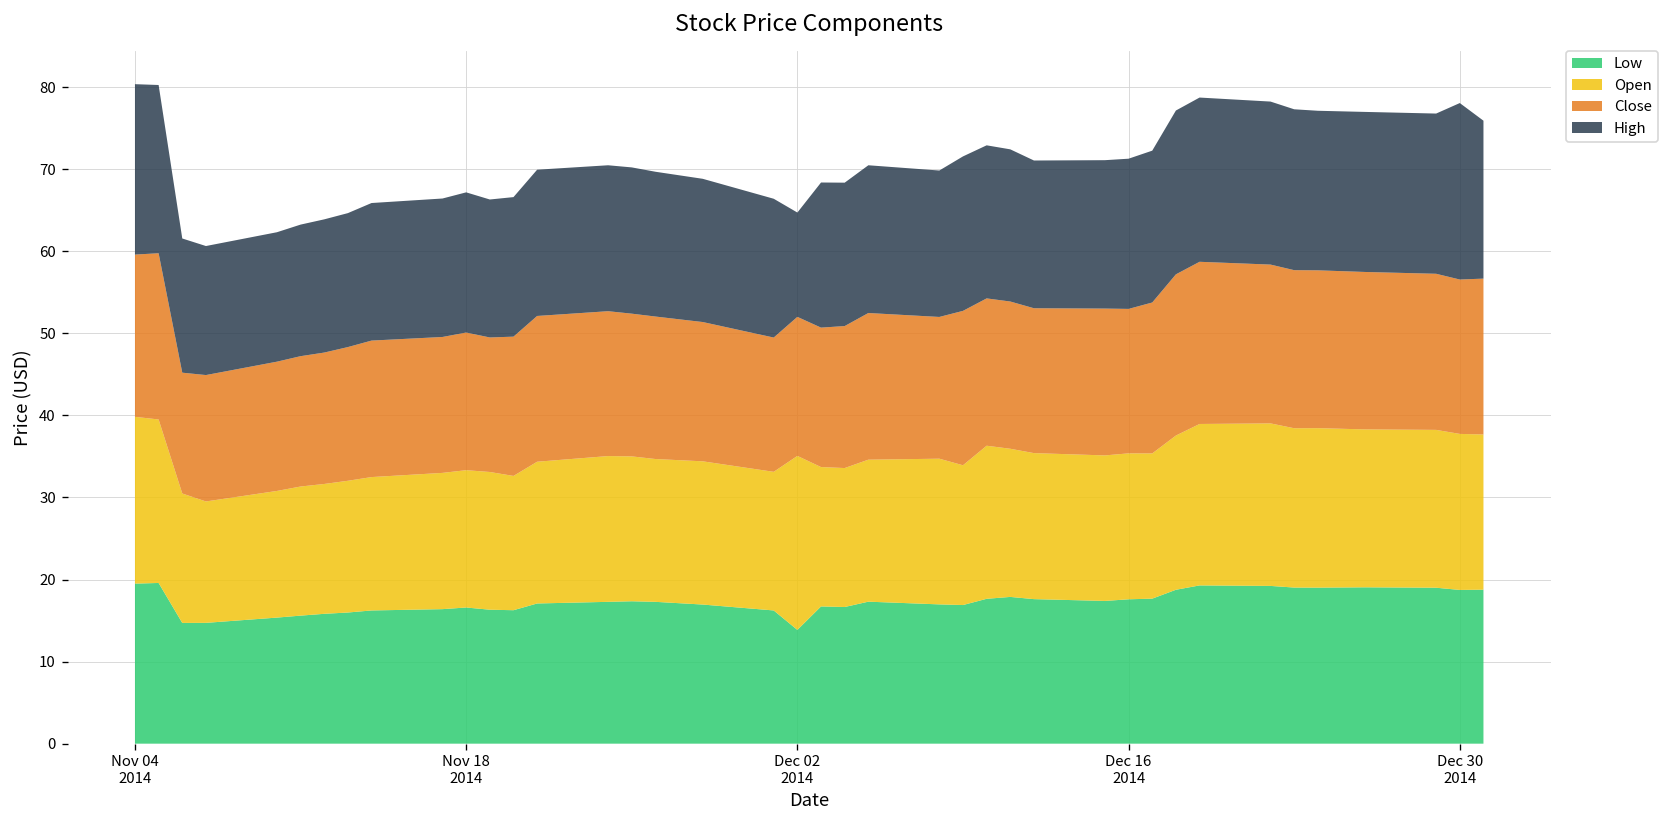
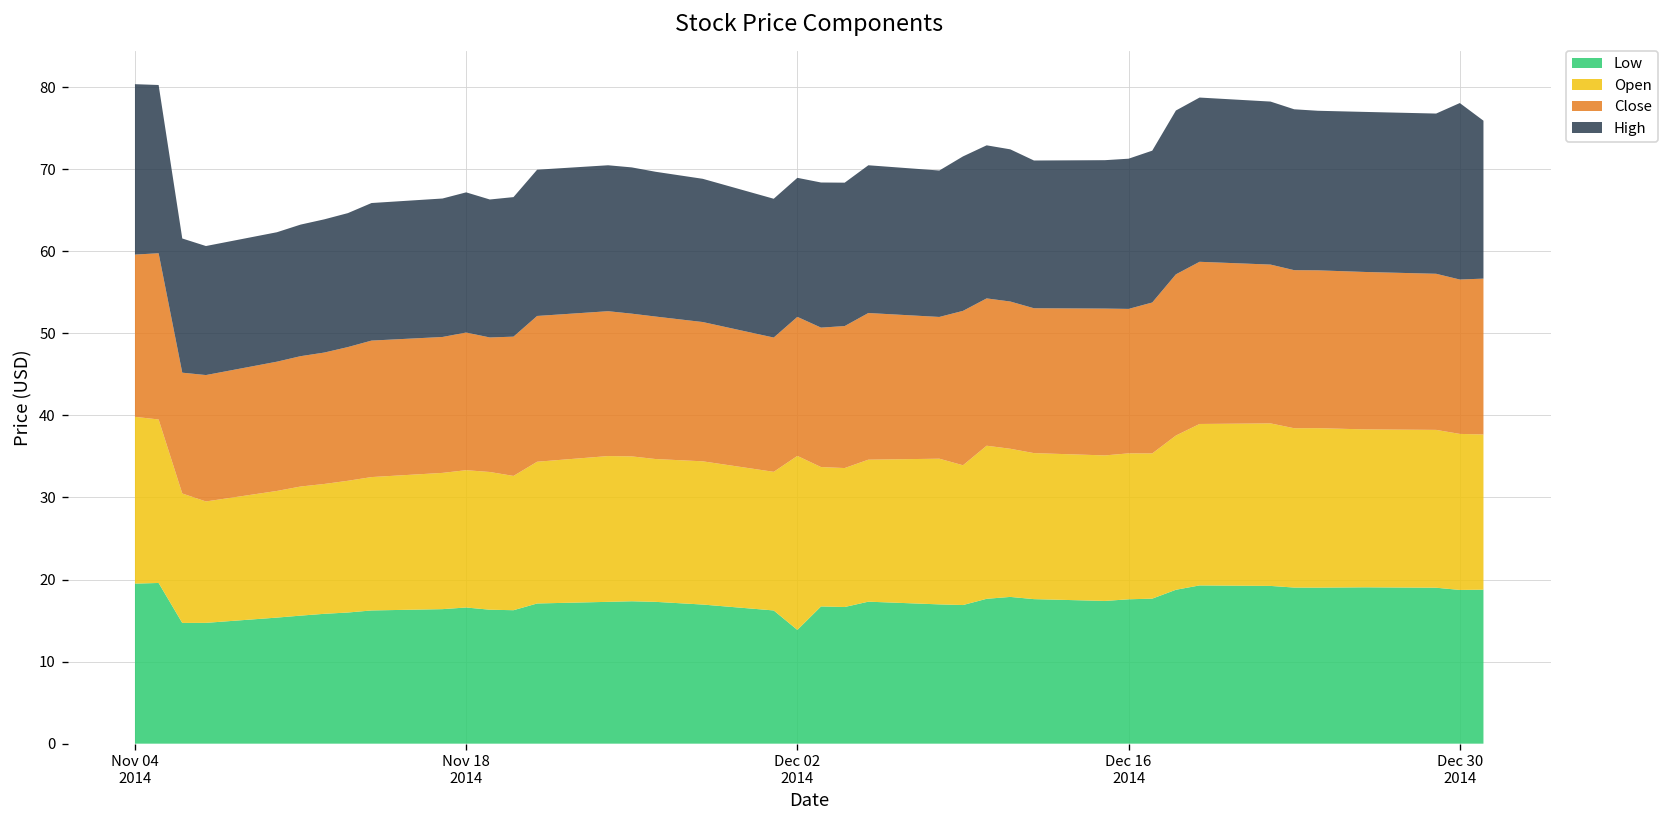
High, Dec 02 2014: 13 -> 17
